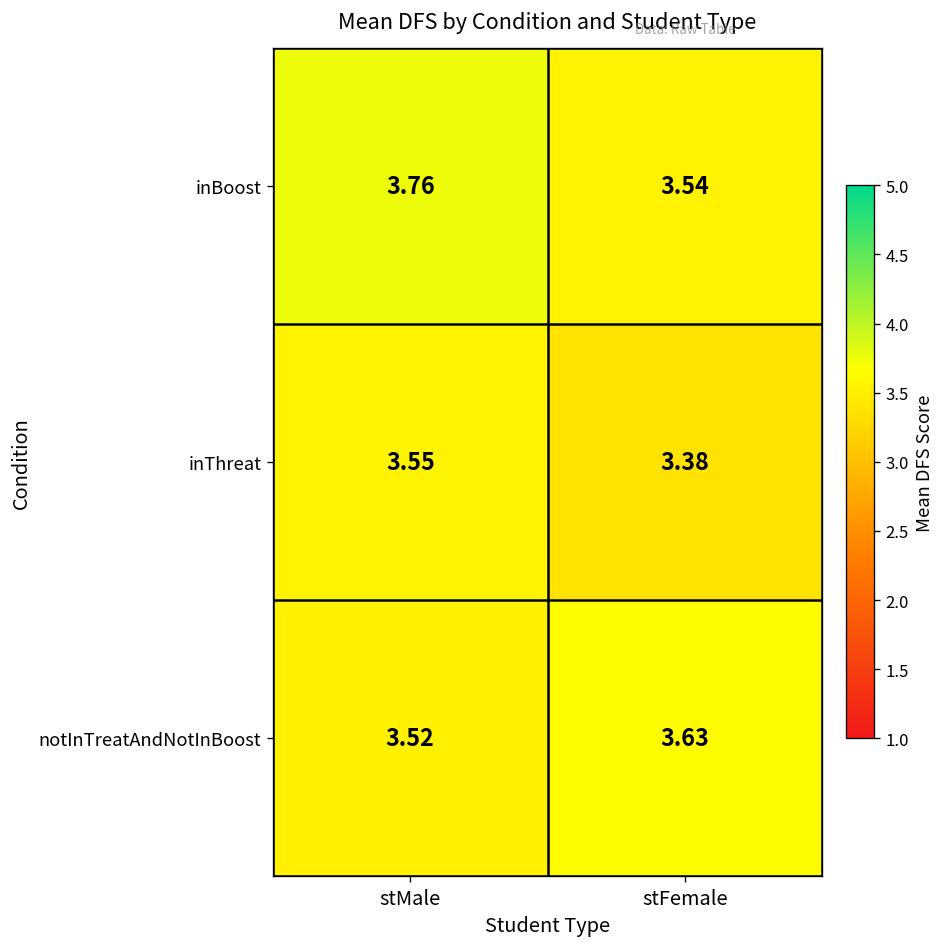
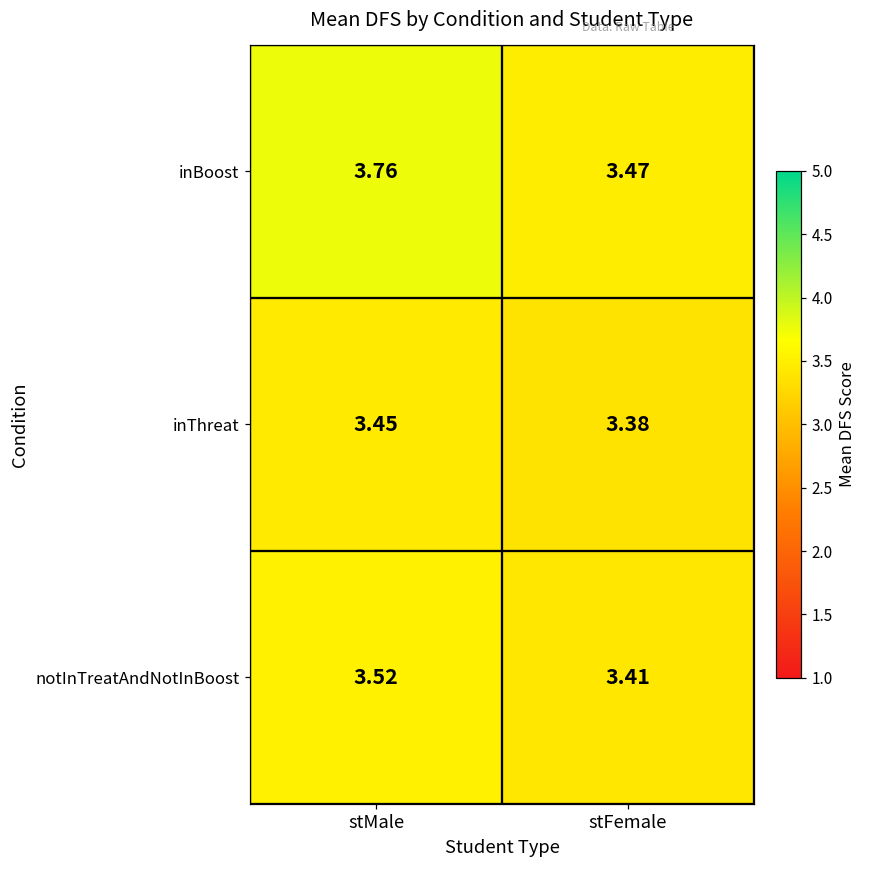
inBoost, stFemale: 3.54 -> 3.47
inThreat, stMale: 3.55 -> 3.45
notInTreatAndNotInBoost, stFemale: 3.63 -> 3.41
